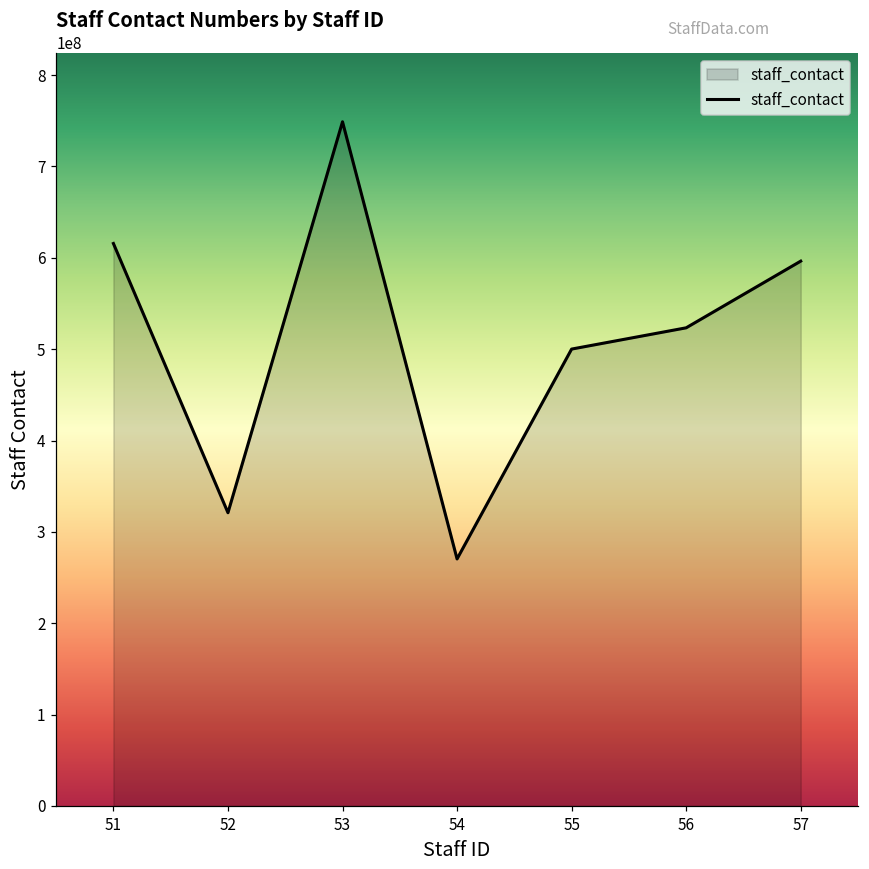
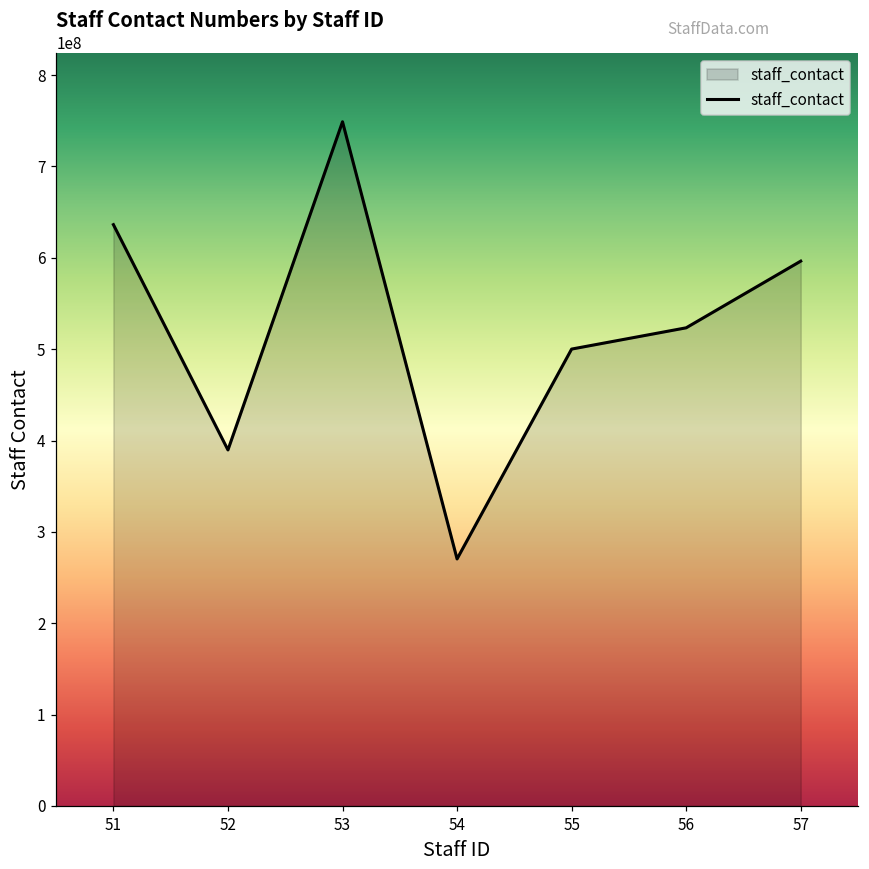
51: 620000000 -> 640000000
52: 320000000 -> 390000000
